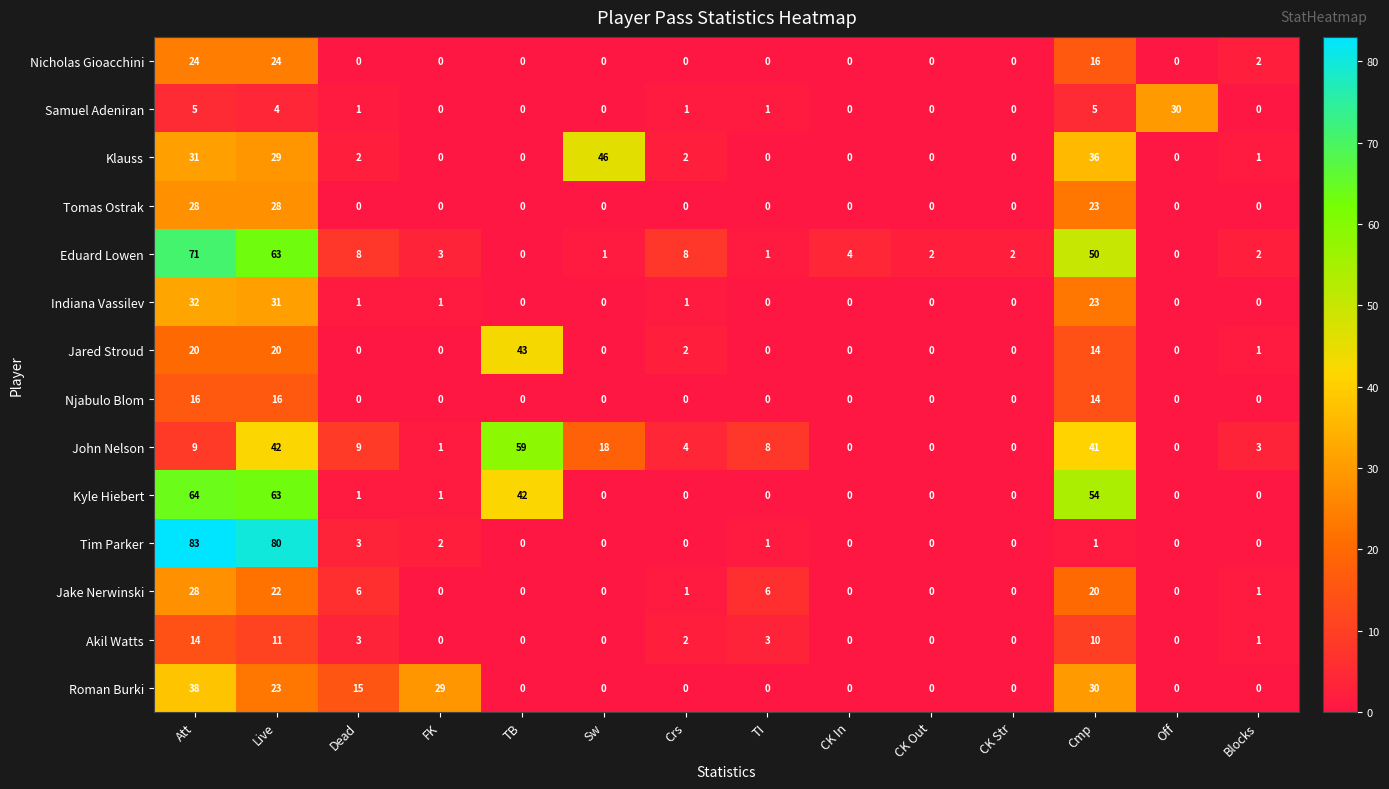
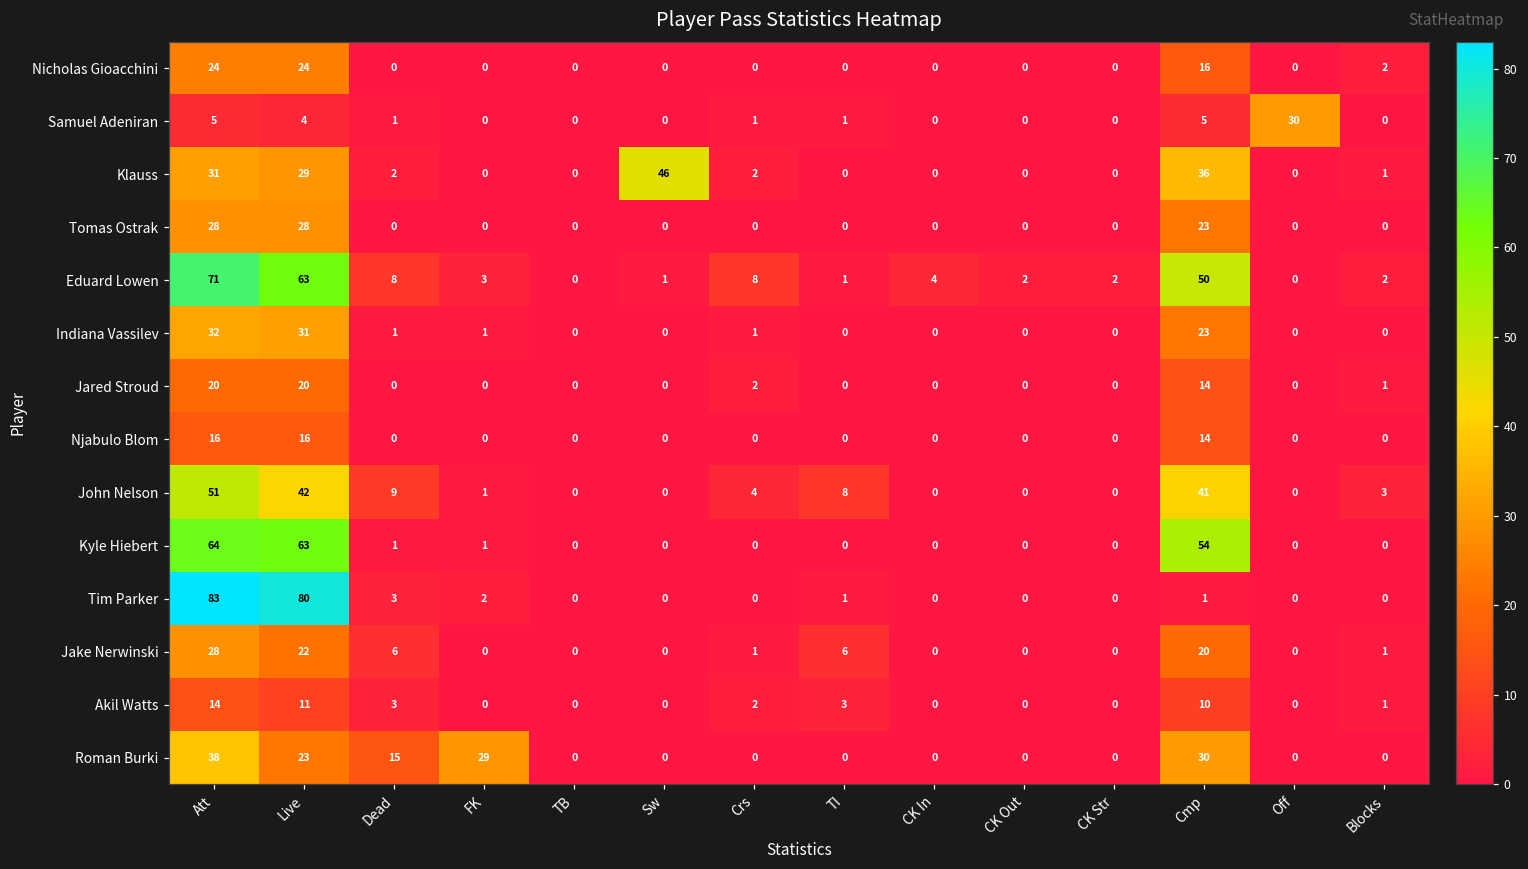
Jared Stroud, TB: 43 -> 0
John Nelson, Att: 9 -> 51
John Nelson, TB: 59 -> 0
John Nelson, Sw: 18 -> 0
Kyle Hiebert, TB: 42 -> 0
